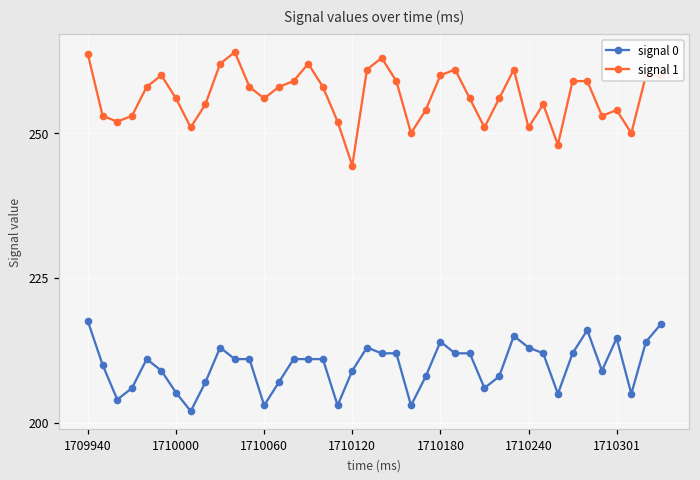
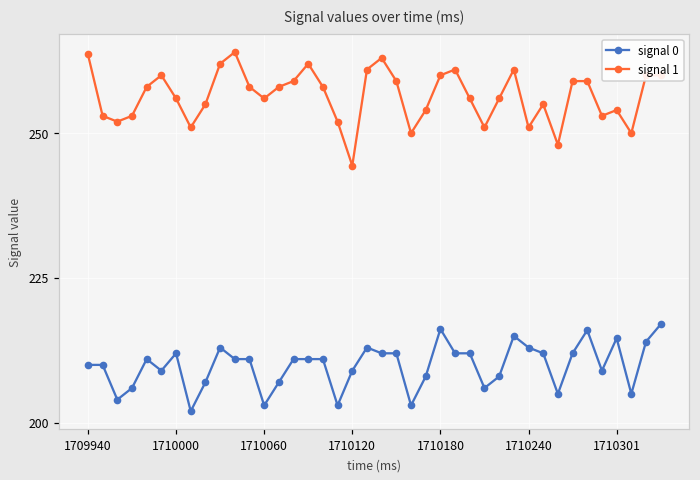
signal 0, 1709940: 218 -> 210
signal 0, 1710000: 205 -> 212
signal 0, 1710180: 214 -> 216
